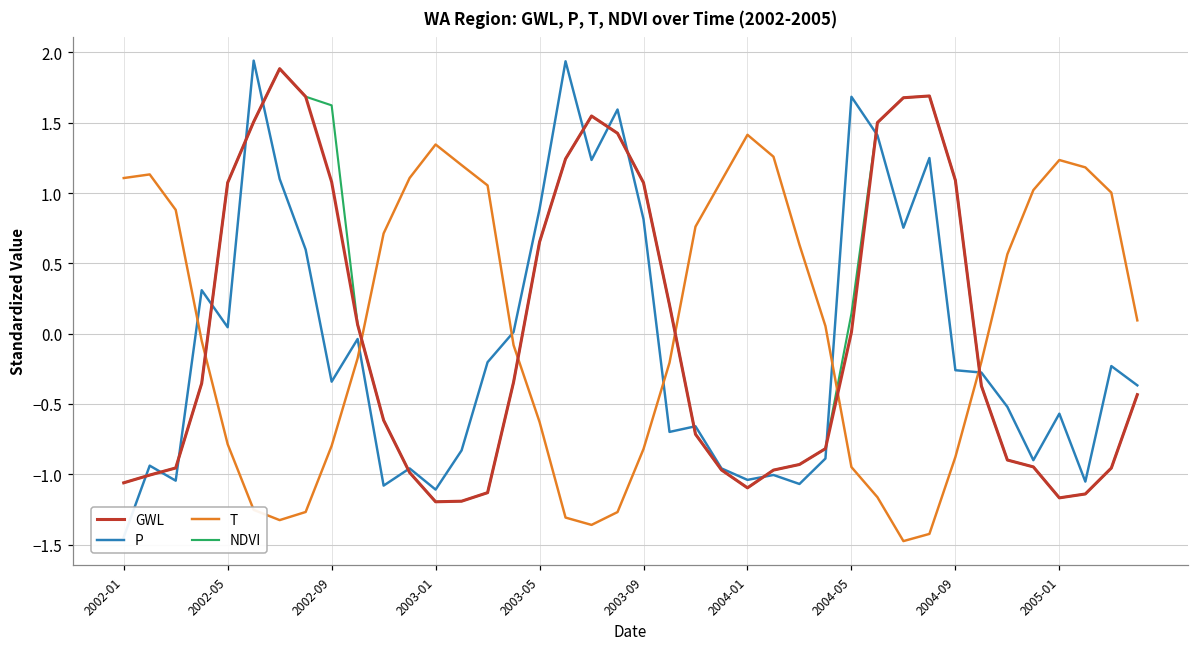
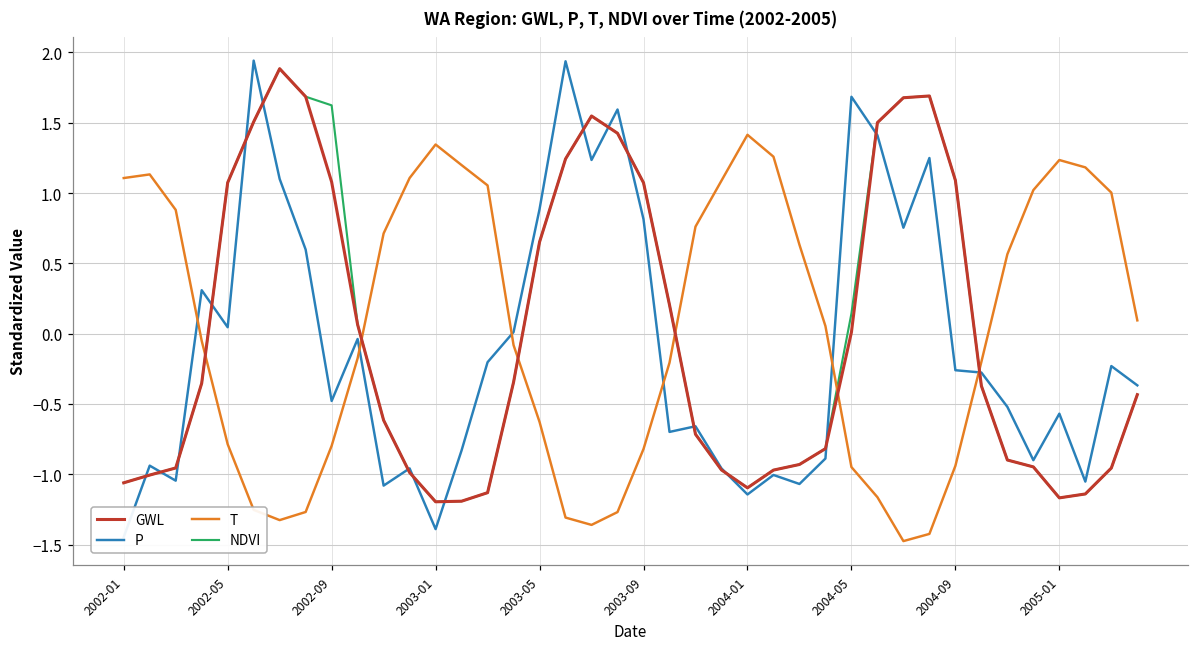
P, 2002-09: -0.34 -> -0.48
P, 2003-01: -1.11 -> -1.39
P, 2004-01: -1.04 -> -1.14
T, 2004-09: -0.88 -> -0.94
